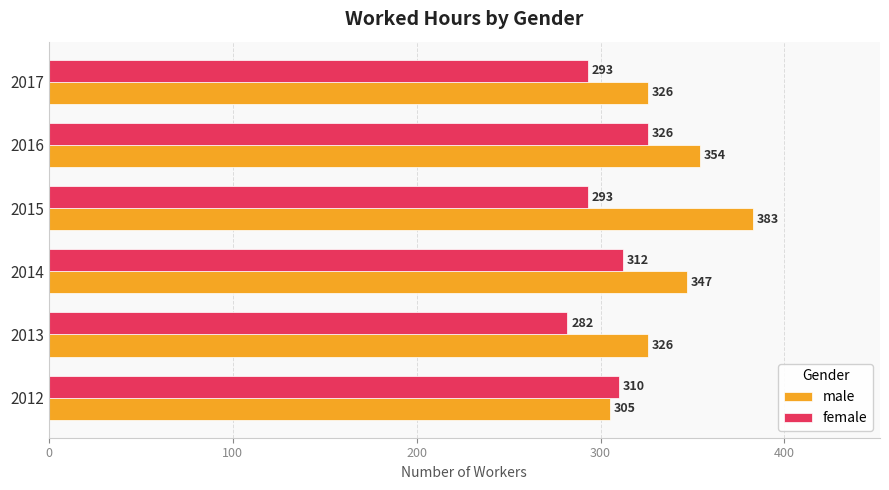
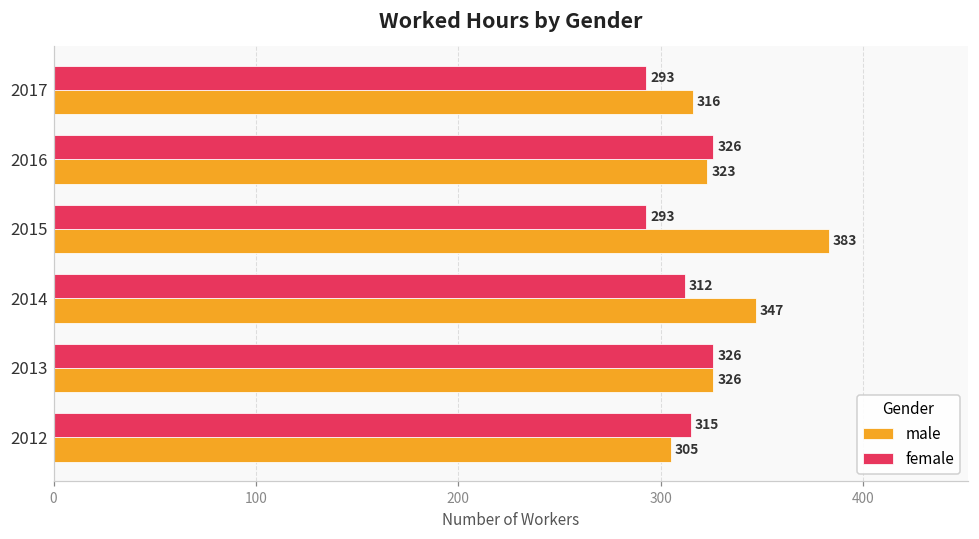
male, 2017: 326 -> 316
male, 2016: 354 -> 323
female, 2013: 282 -> 326
female, 2012: 310 -> 315
